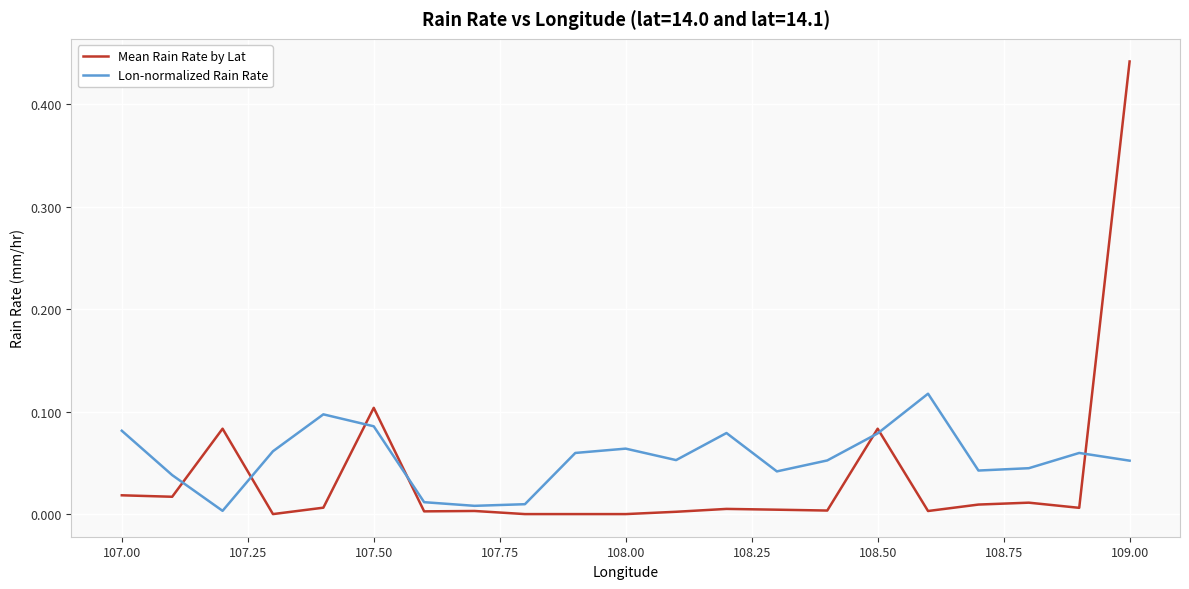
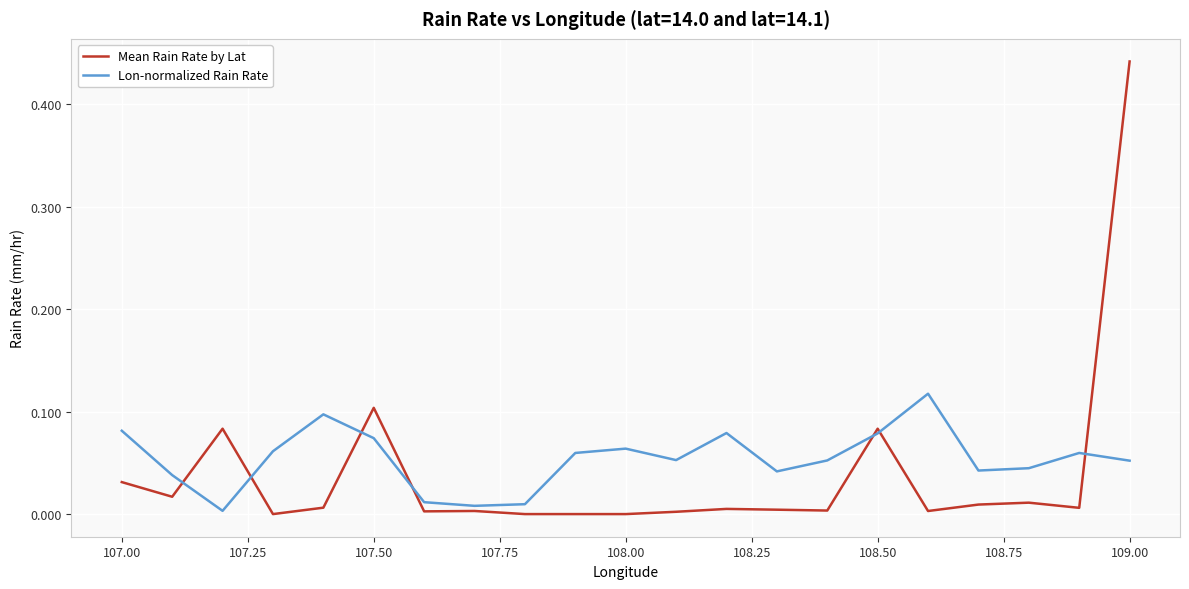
Mean Rain Rate by Lat, 107.00: 0.018 -> 0.031
Lon-normalized Rain Rate, 107.50: 0.086 -> 0.074
